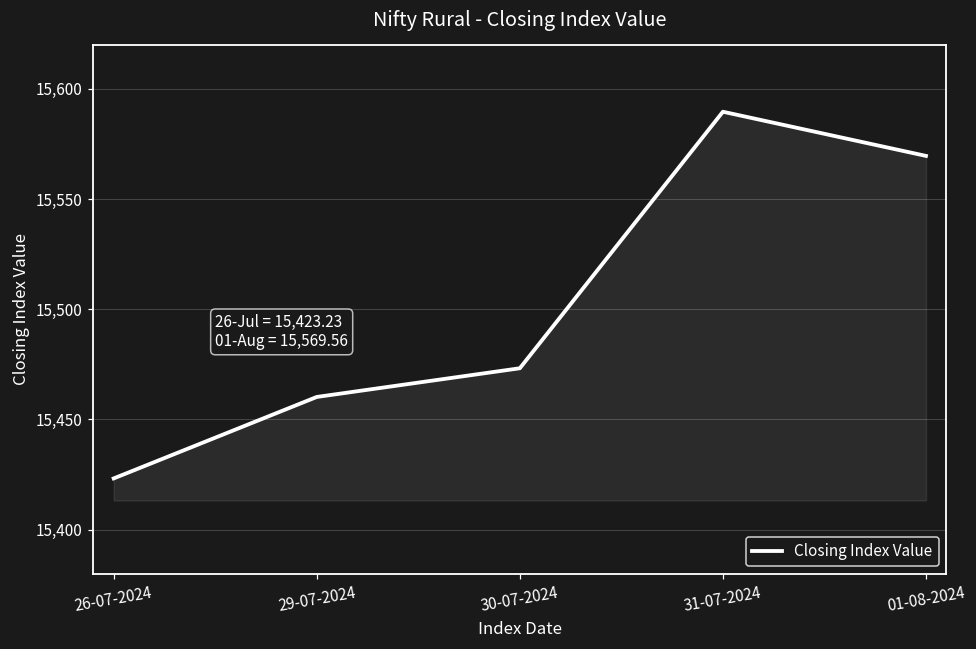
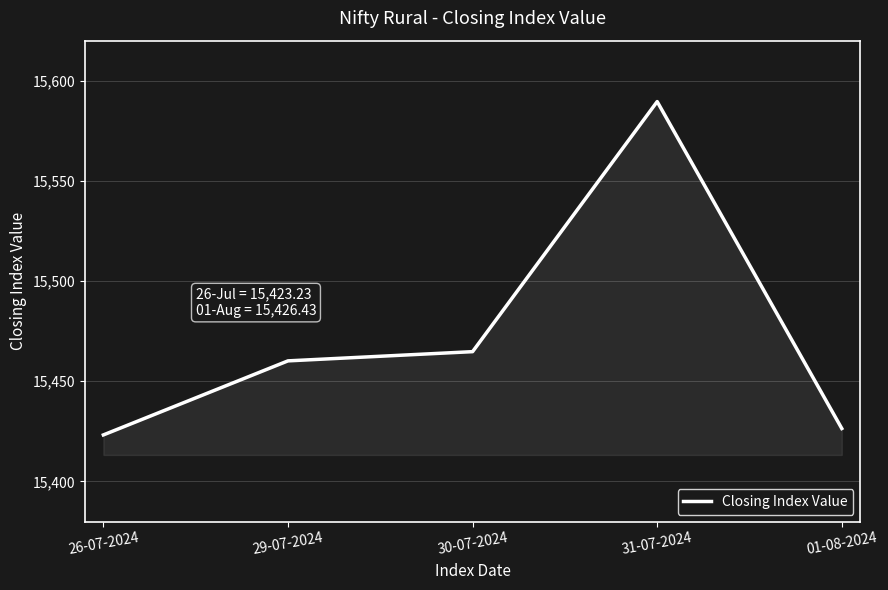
30-07-2024: 15,473 -> 15,465
01-08-2024: 15,569.56 -> 15,426.43
